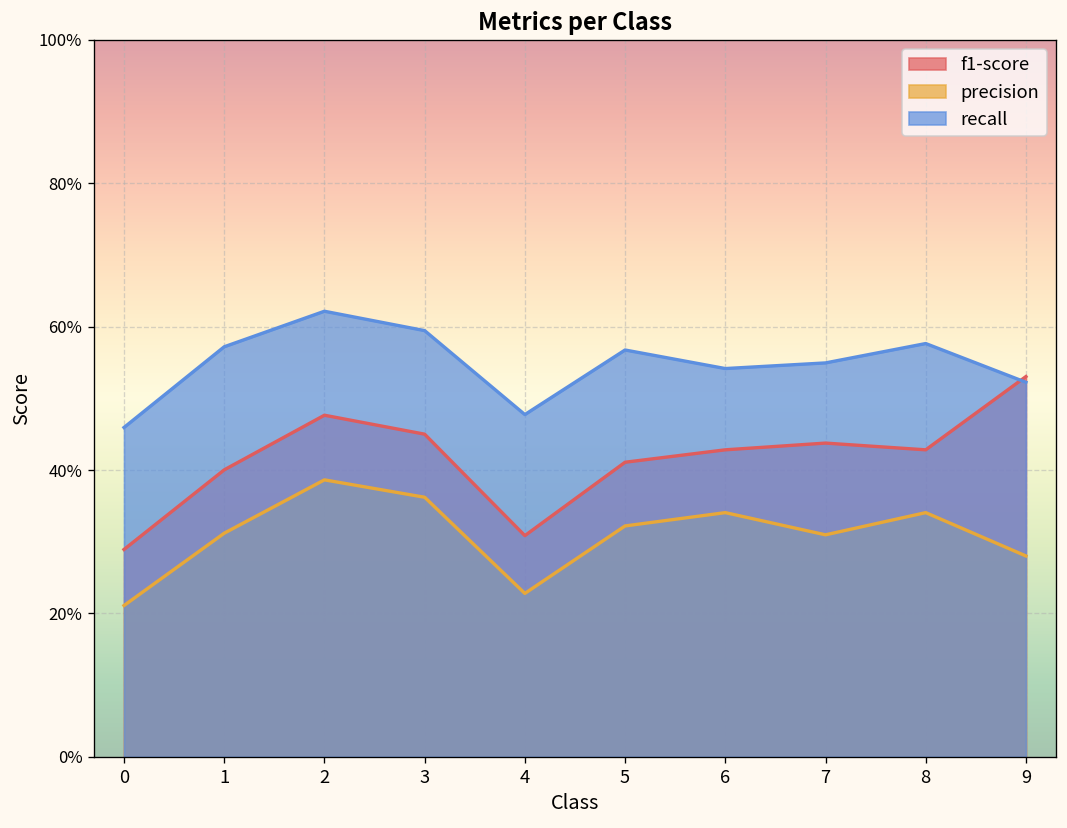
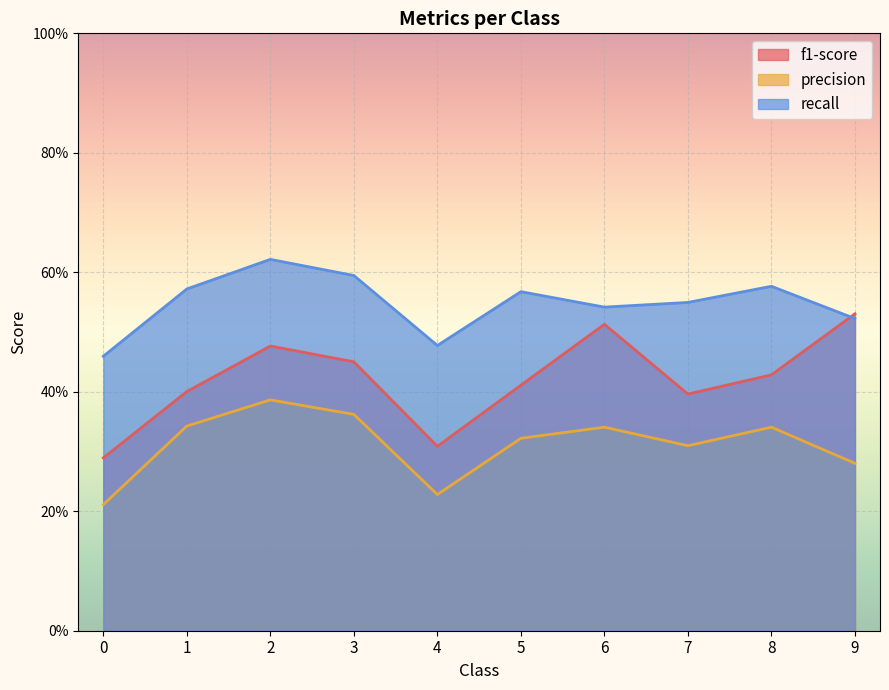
precision, 1: 31% -> 34%
f1-score, 6: 43% -> 51%
f1-score, 7: 44% -> 40%
